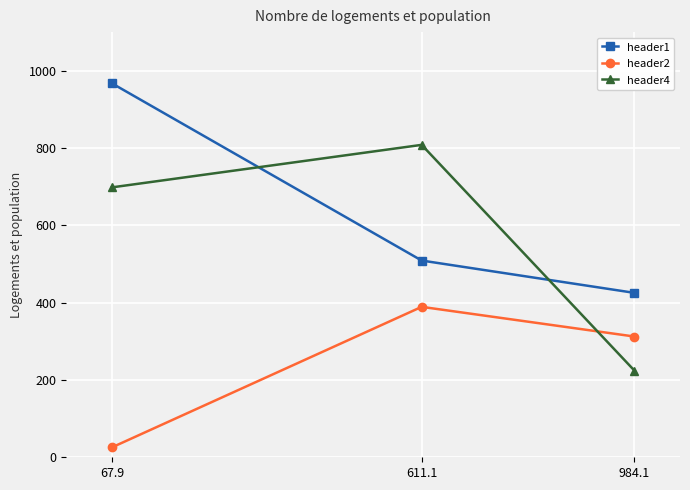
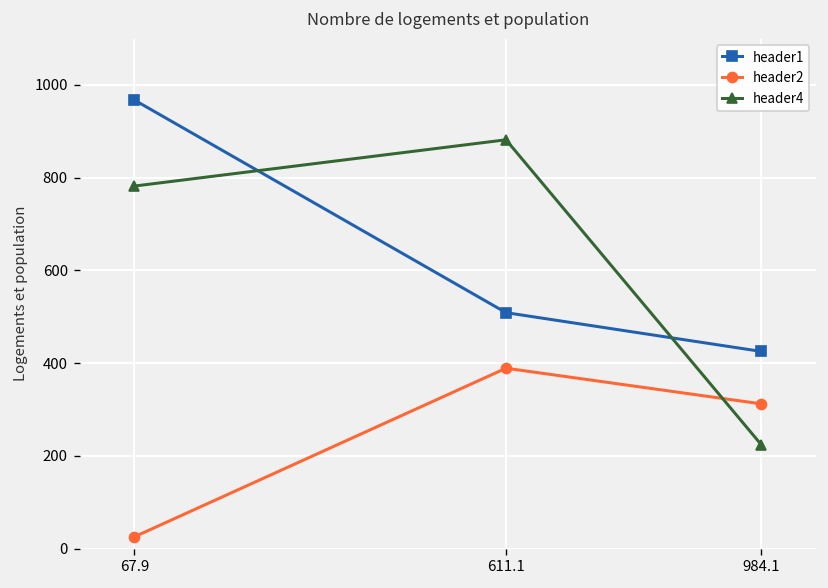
header4, 67.9: 700 -> 780
header4, 611.1: 810 -> 880
